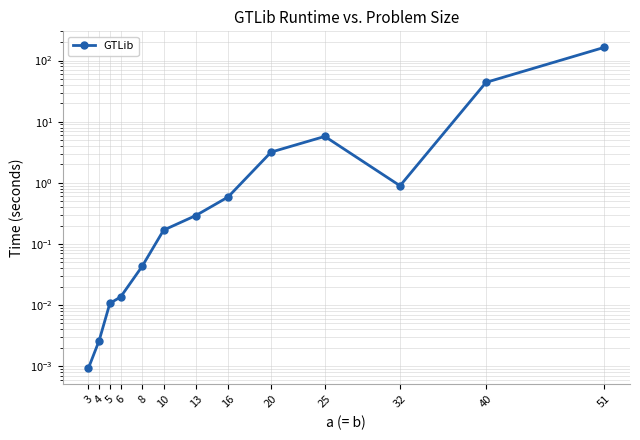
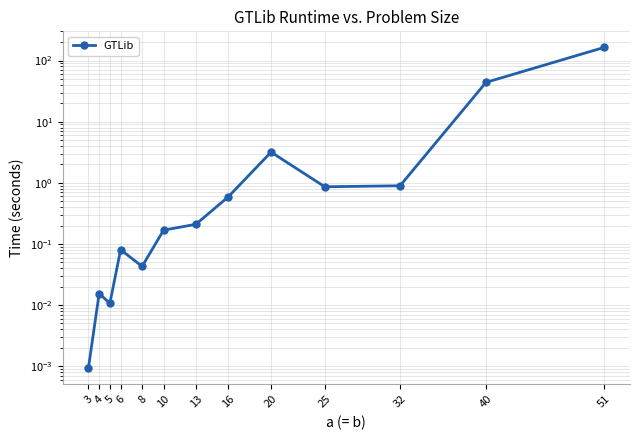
4: 0.0026 -> 0.015
6: 0.014 -> 0.08
13: 0.3 -> 0.21
25: 6 -> 0.9
